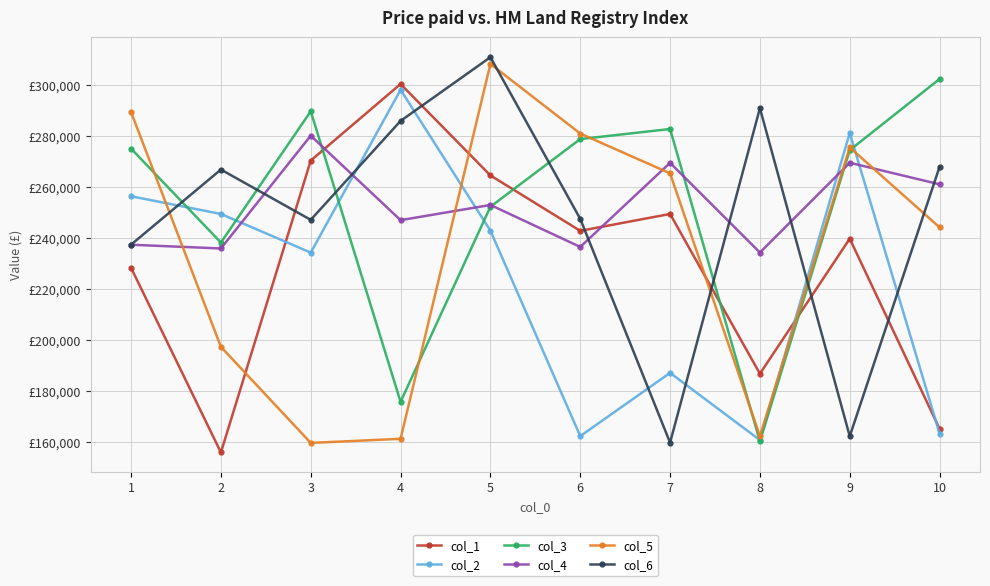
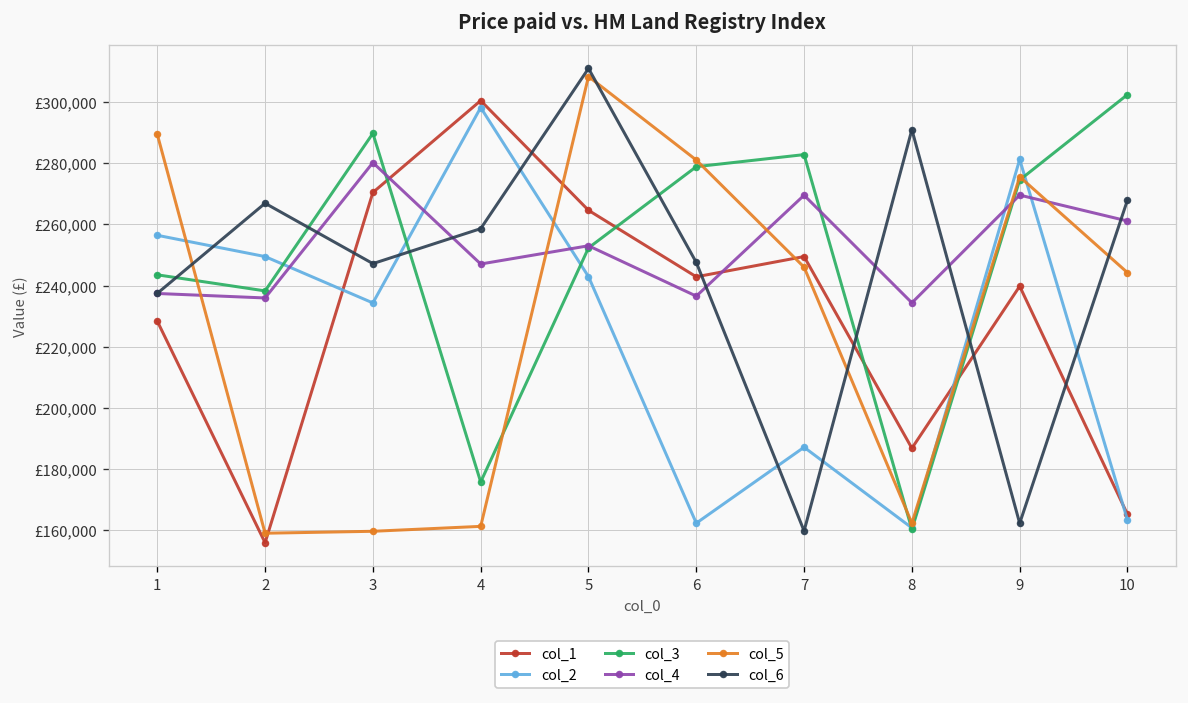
col_3, 1: £275,000 -> £244,000
col_5, 2: £197,000 -> £159,000
col_6, 4: £286,000 -> £259,000
col_5, 7: £265,000 -> £246,000
